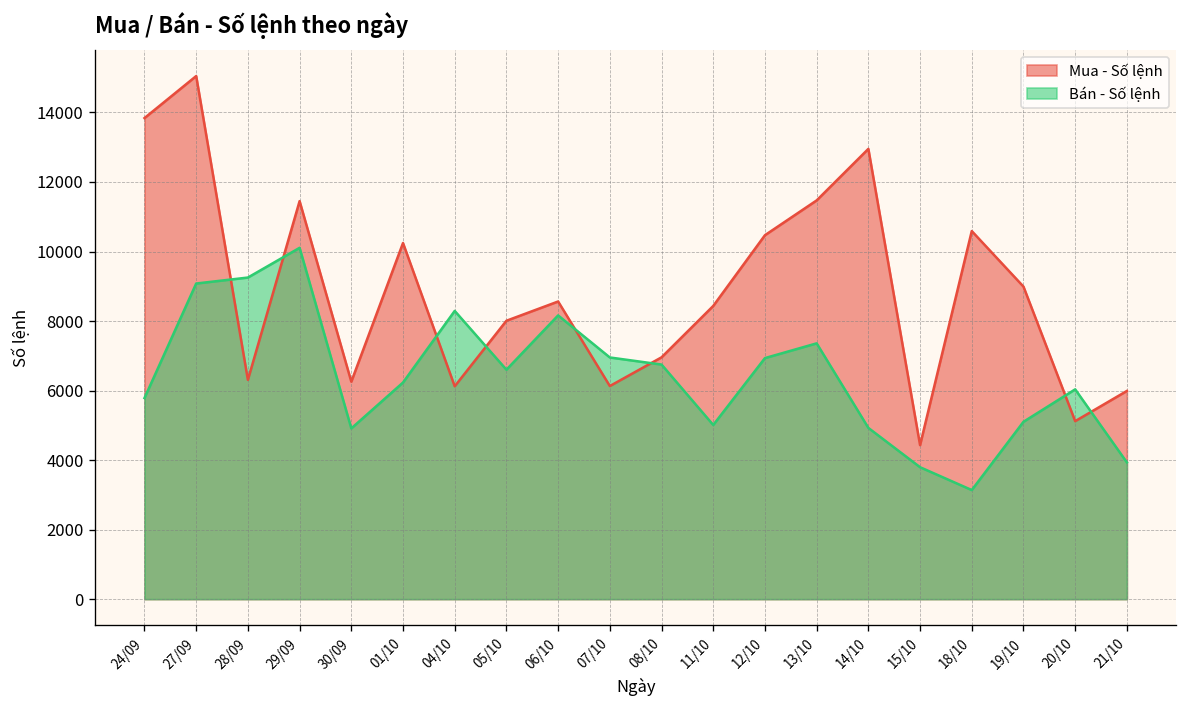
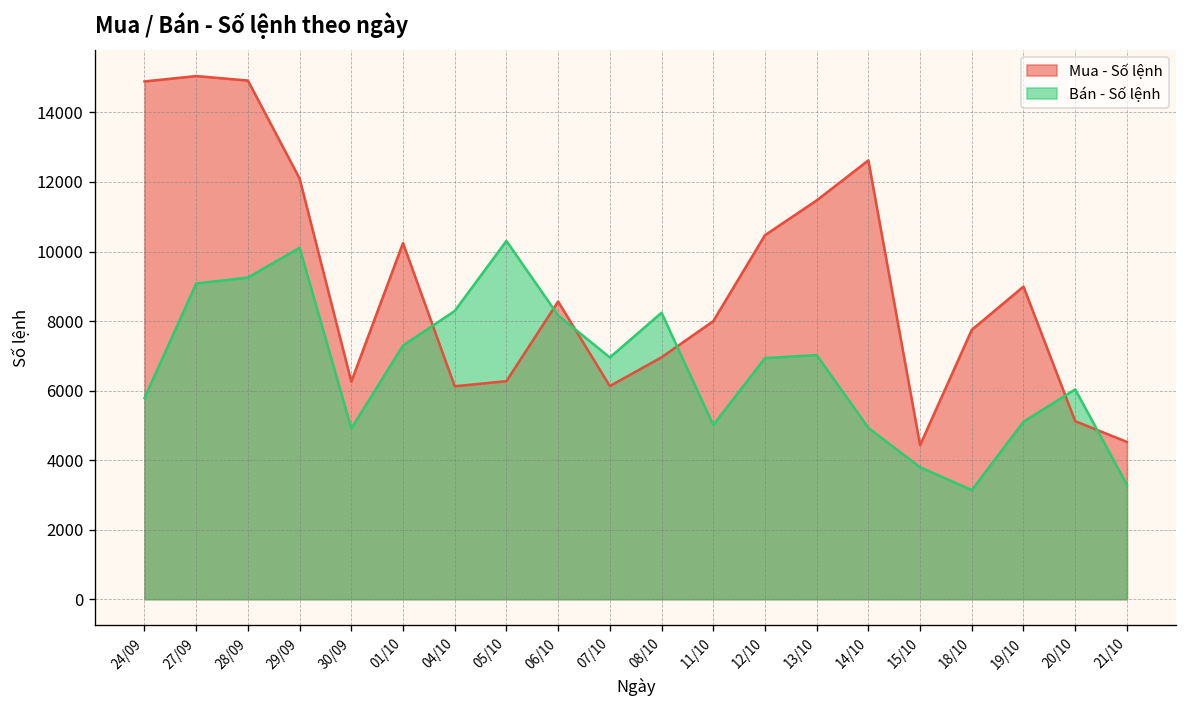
Mua - Số lệnh, 24/09: 13800 -> 14900
Mua - Số lệnh, 28/09: 6300 -> 14900
Mua - Số lệnh, 29/09: 11400 -> 12100
Bán - Số lệnh, 01/10: 6200 -> 7300
Mua - Số lệnh, 05/10: 8000 -> 6300
Bán - Số lệnh, 05/10: 6600 -> 10300
Bán - Số lệnh, 08/10: 6700 -> 8200
Mua - Số lệnh, 11/10: 8400 -> 8000
Bán - Số lệnh, 13/10: 7400 -> 7000
Mua - Số lệnh, 14/10: 13000 -> 12600
Mua - Số lệnh, 18/10: 10600 -> 7700
Mua - Số lệnh, 21/10: 6000 -> 4500
Bán - Số lệnh, 21/10: 3900 -> 3300
